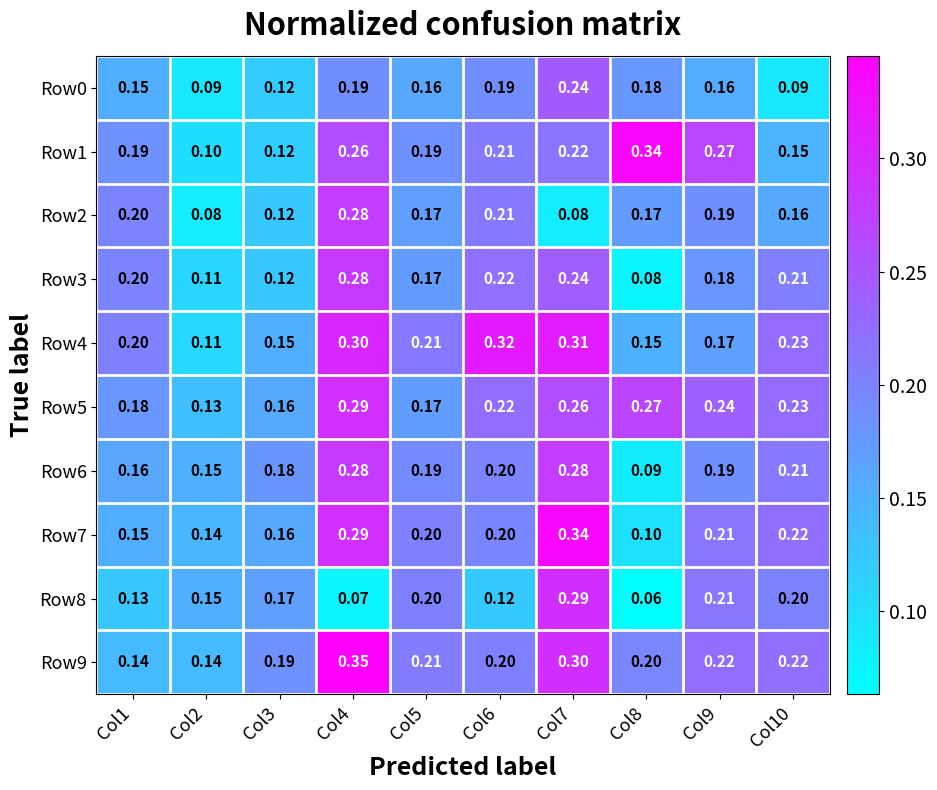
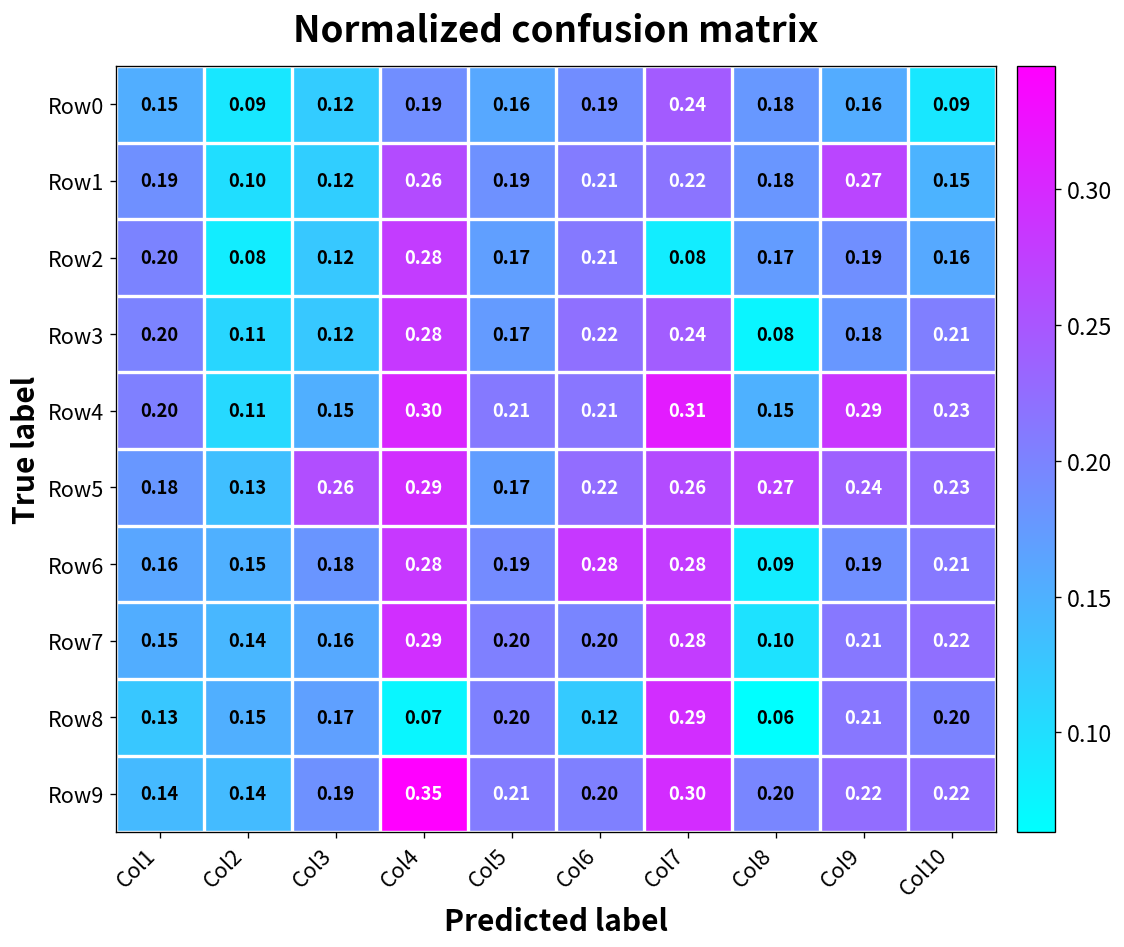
Row1, Col8: 0.34 -> 0.18
Row4, Col6: 0.32 -> 0.21
Row4, Col9: 0.17 -> 0.29
Row5, Col3: 0.16 -> 0.26
Row6, Col6: 0.20 -> 0.28
Row7, Col7: 0.34 -> 0.28
